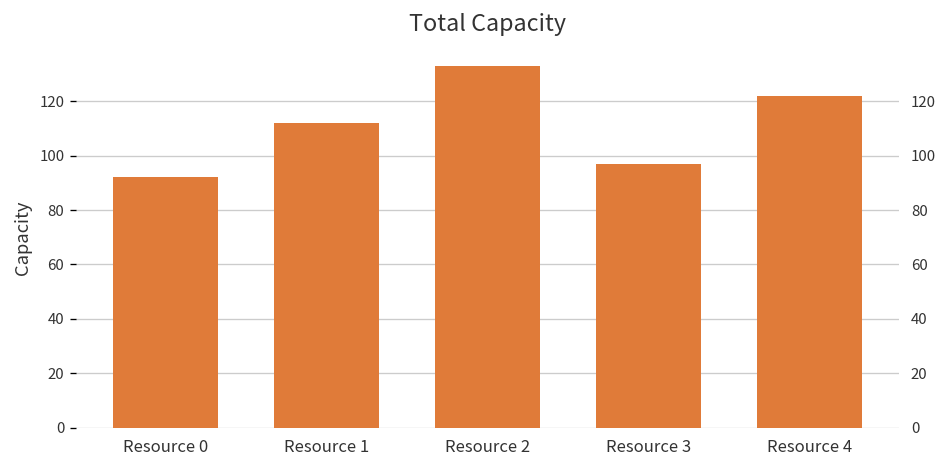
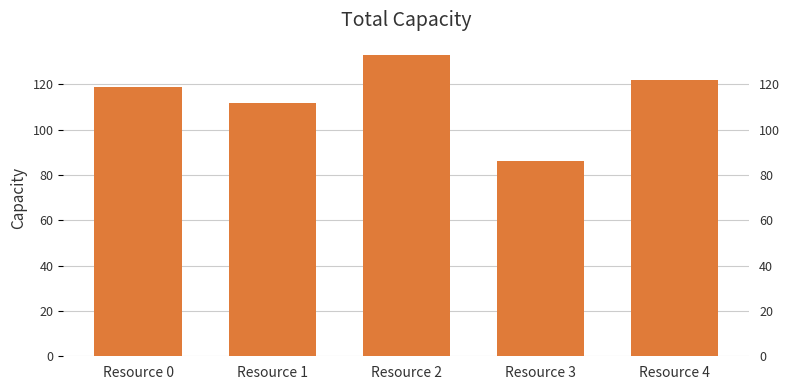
Resource 0: 92 -> 119
Resource 3: 97 -> 86
